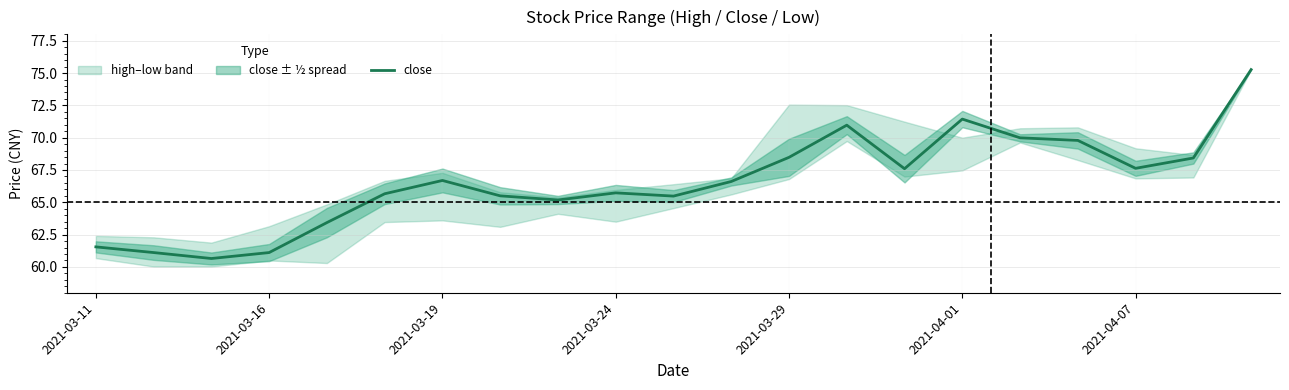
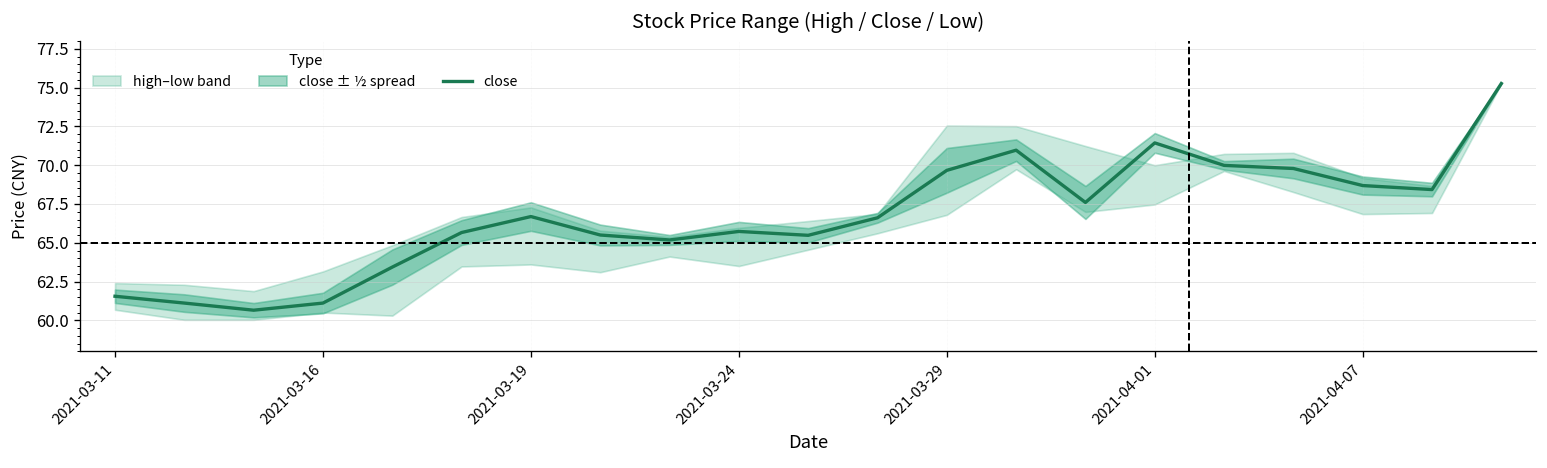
close, 2021-03-29: 68.5 -> 69.7
close, 2021-04-07: 67.6 -> 68.7
